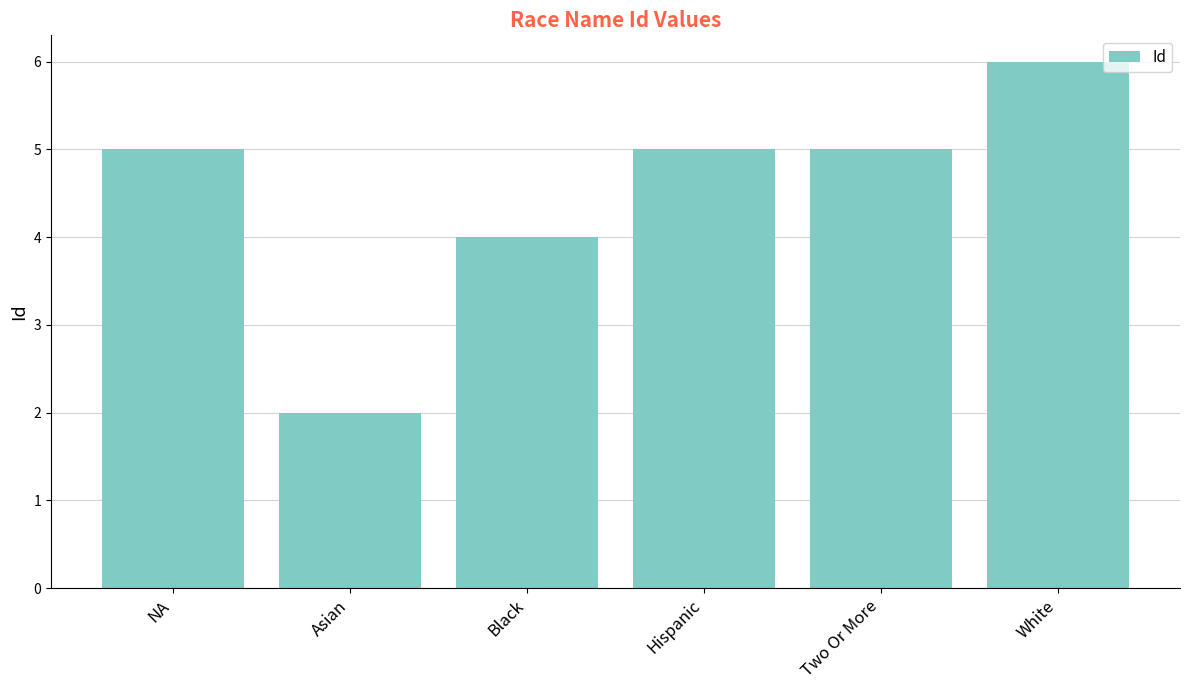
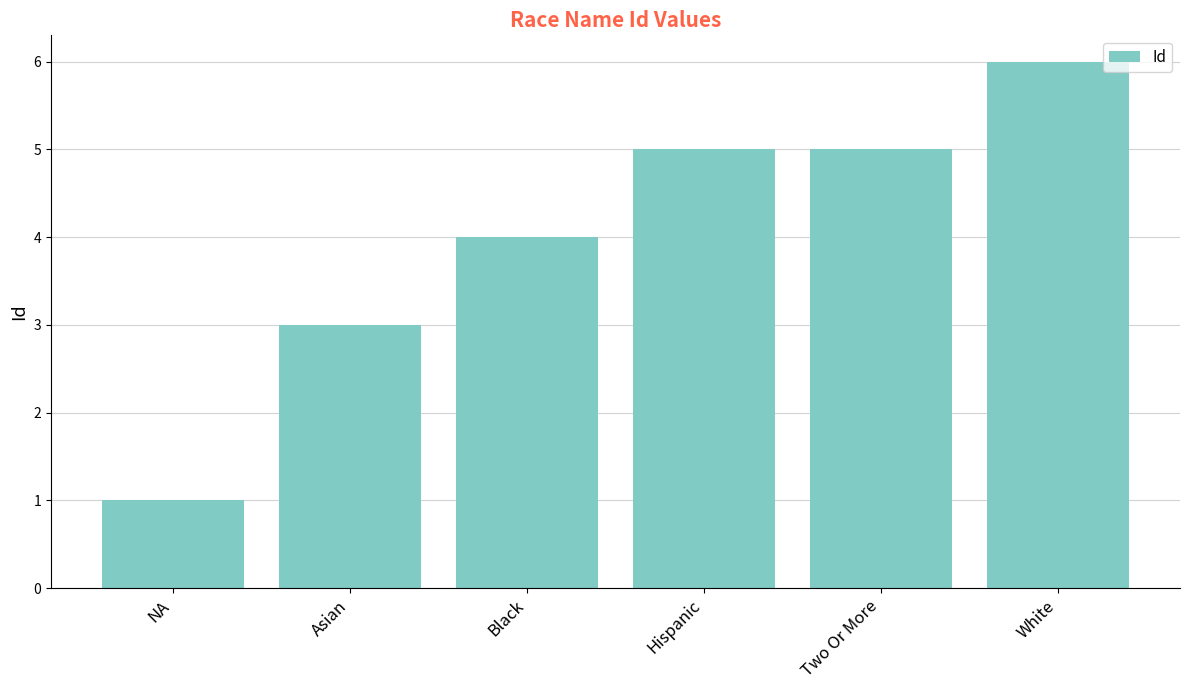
NA: 5 -> 1
Asian: 2 -> 3
